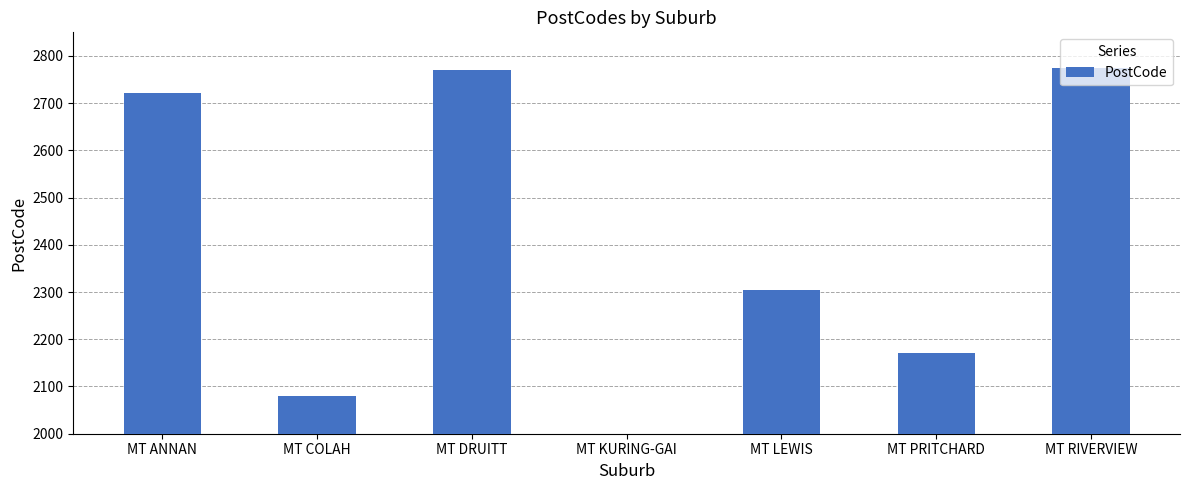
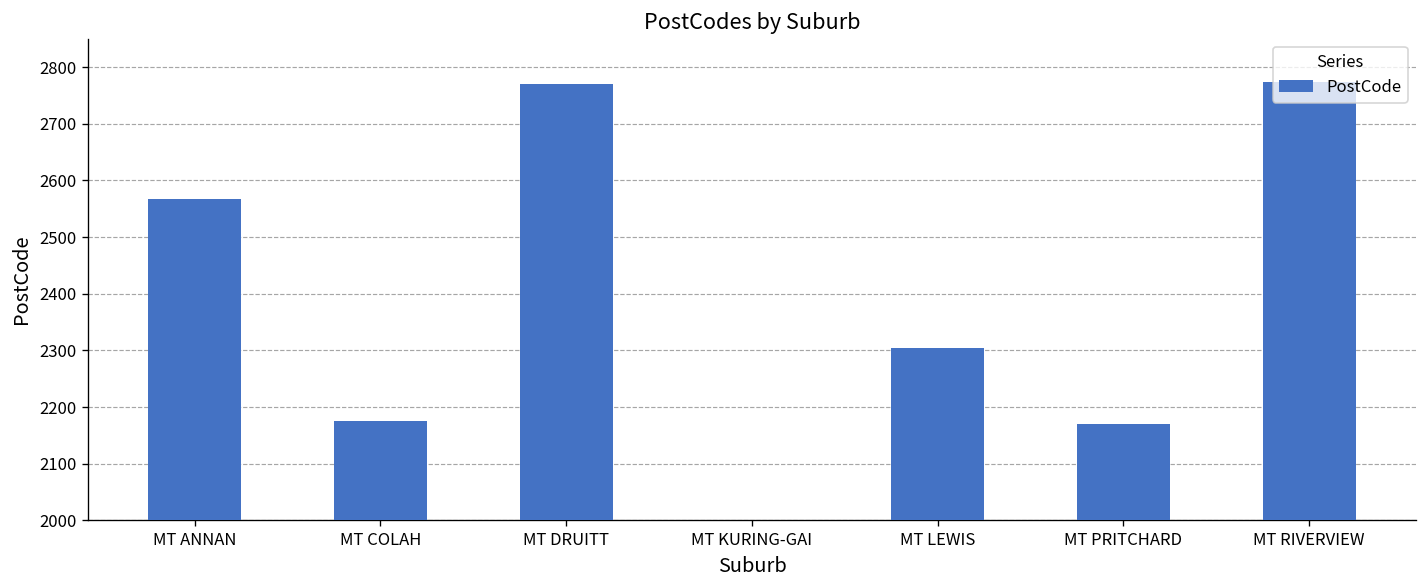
MT ANNAN: 2720 -> 2570
MT COLAH: 2080 -> 2180
